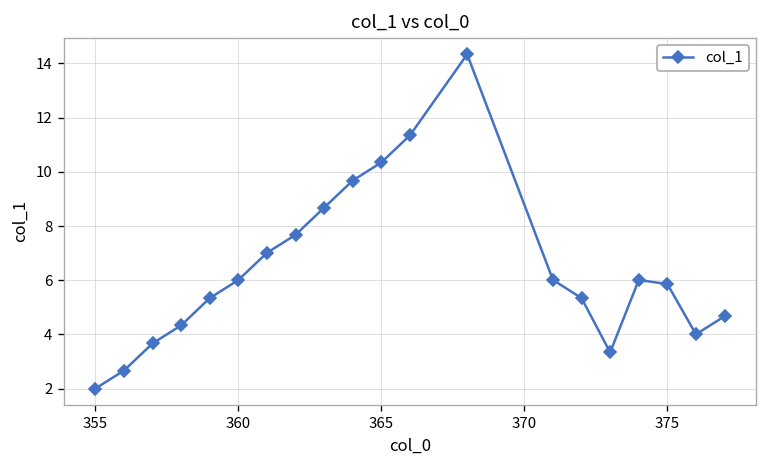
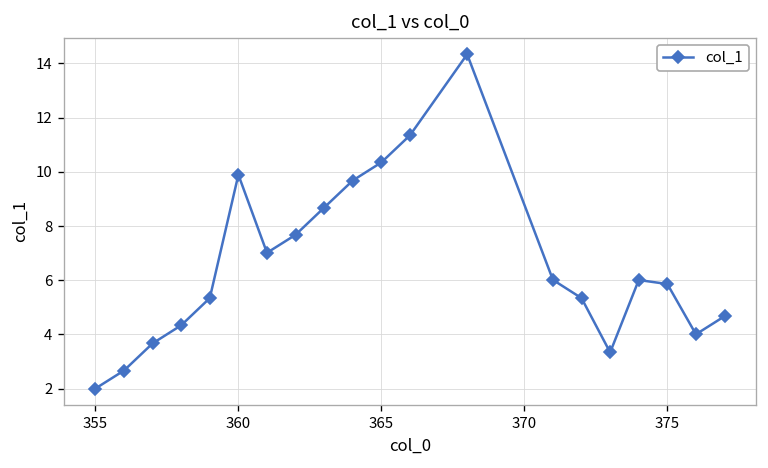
360: 6.0 -> 9.9
